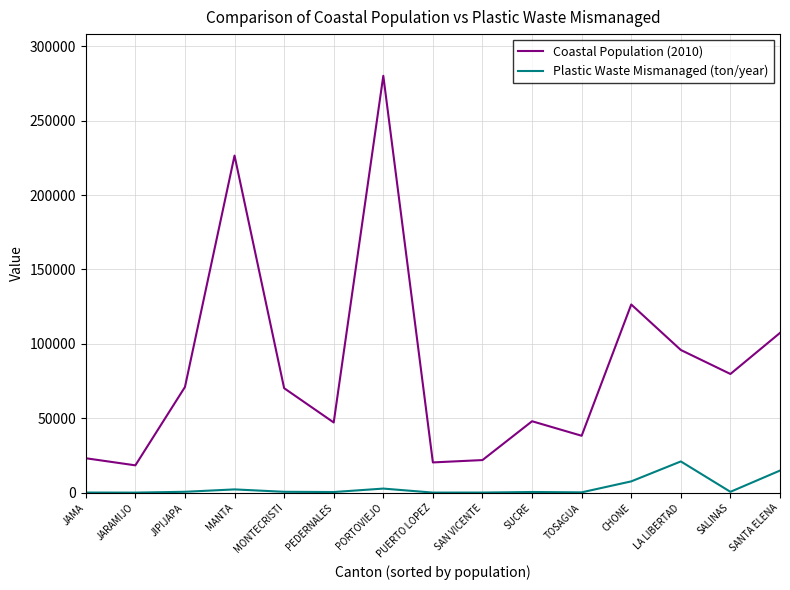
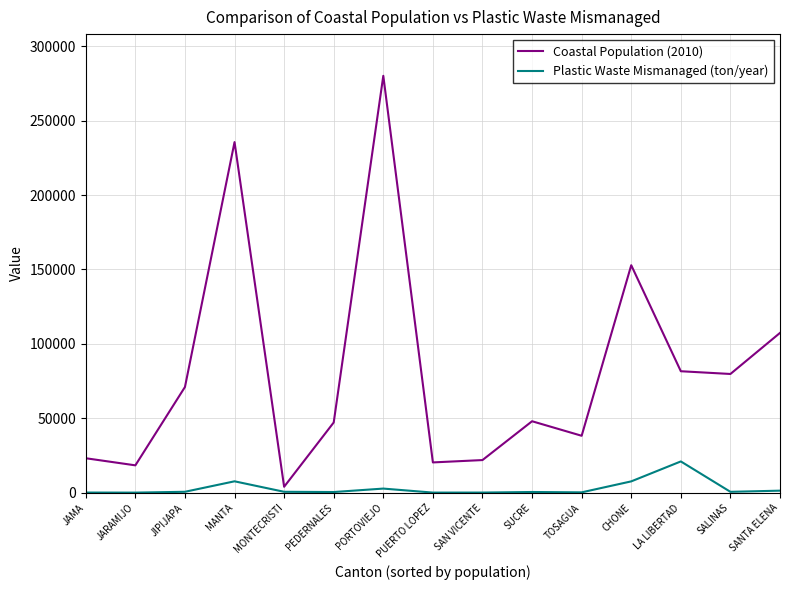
Coastal Population (2010), MANTA: 226000 -> 236000
Plastic Waste Mismanaged (ton/year), MANTA: 2000 -> 8000
Coastal Population (2010), MONTECRISTI: 70000 -> 4000
Coastal Population (2010), CHONE: 126000 -> 153000
Coastal Population (2010), LA LIBERTAD: 96000 -> 82000
Plastic Waste Mismanaged (ton/year), SANTA ELENA: 15000 -> 1000
